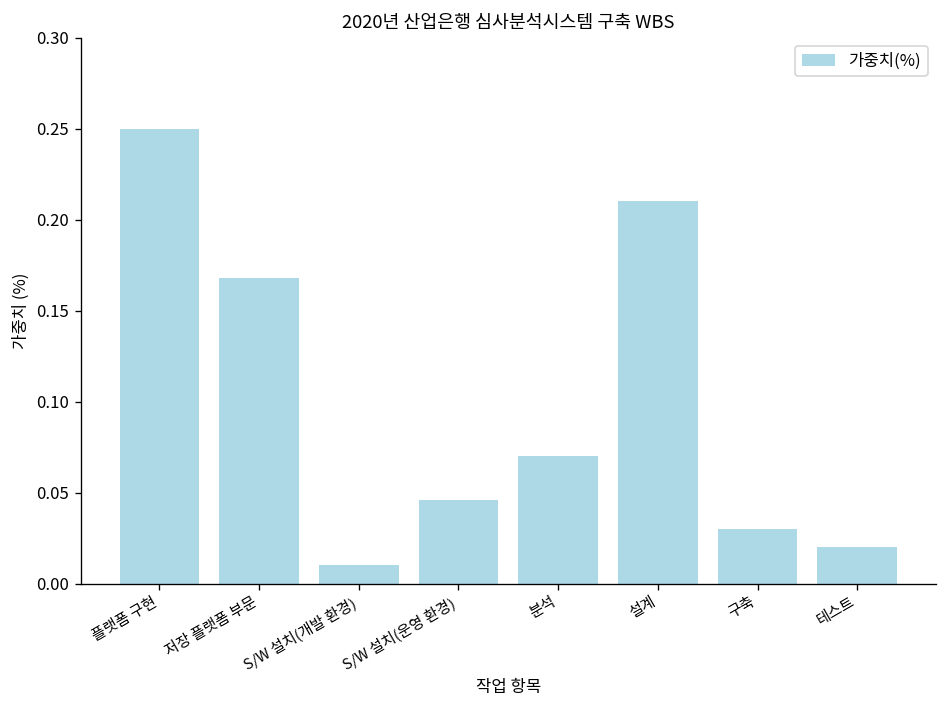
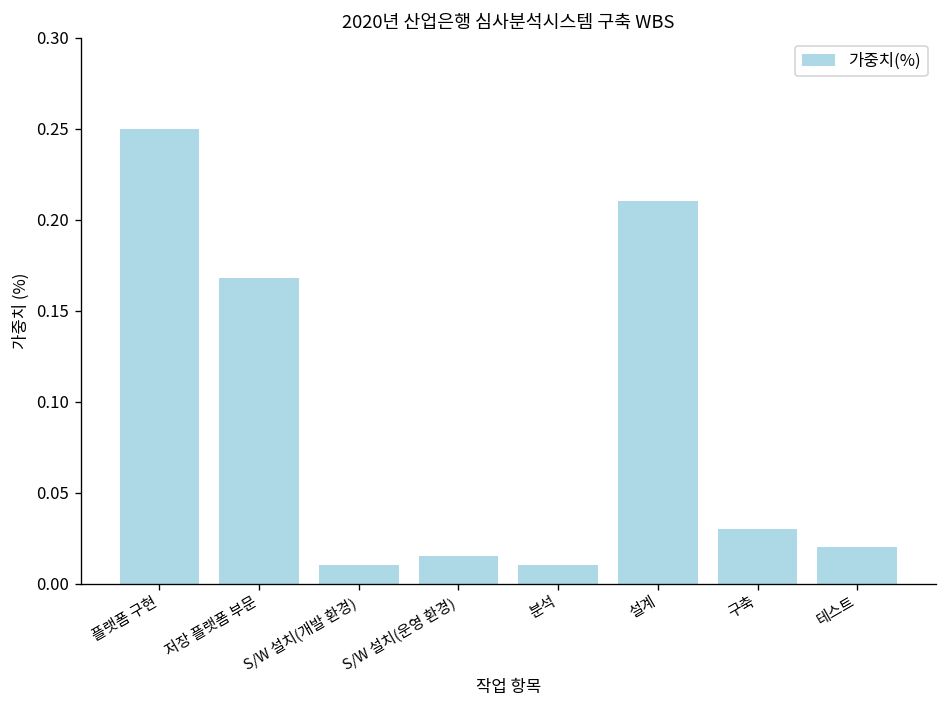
S/W 설치(운영 환경): 0.046 -> 0.015
분석: 0.07 -> 0.01
